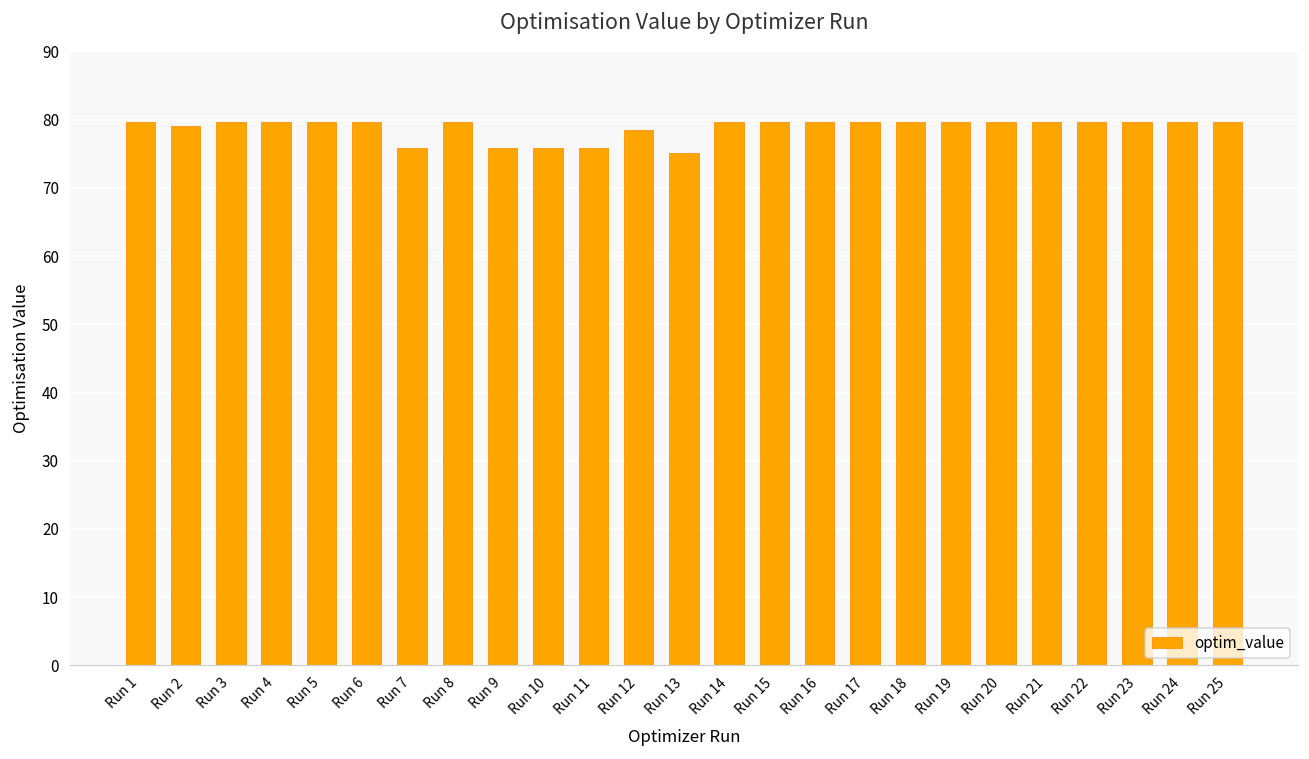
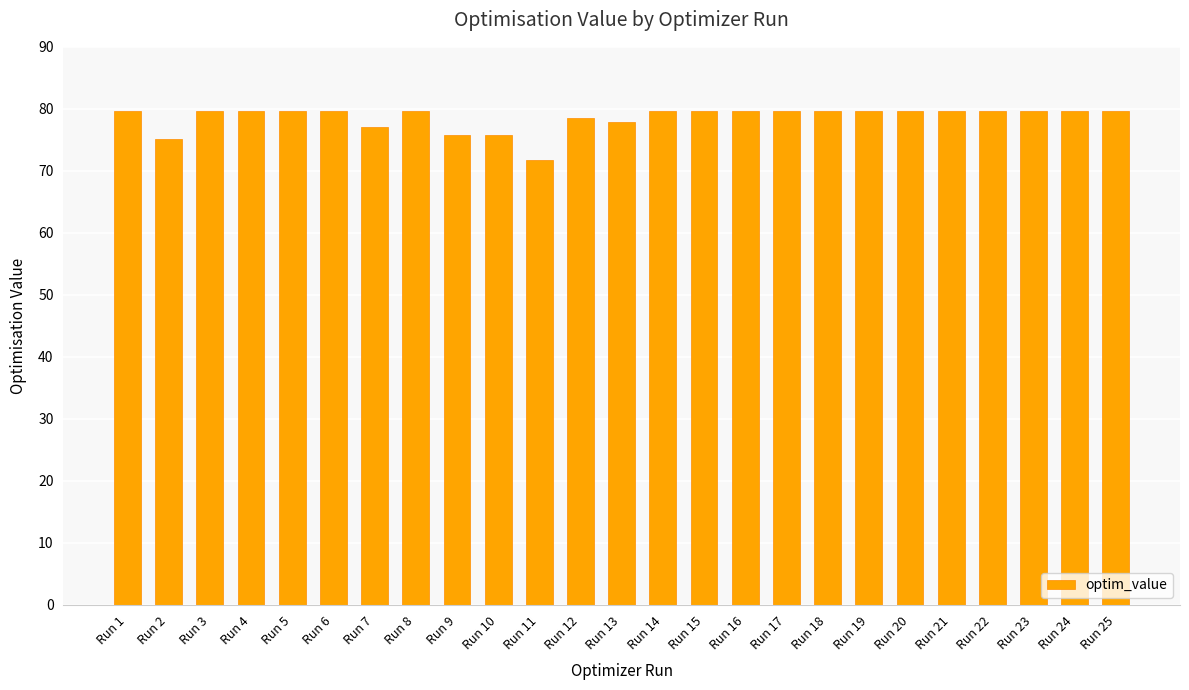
Run 2: 79 -> 75
Run 7: 76 -> 77
Run 11: 76 -> 72
Run 13: 75 -> 78
